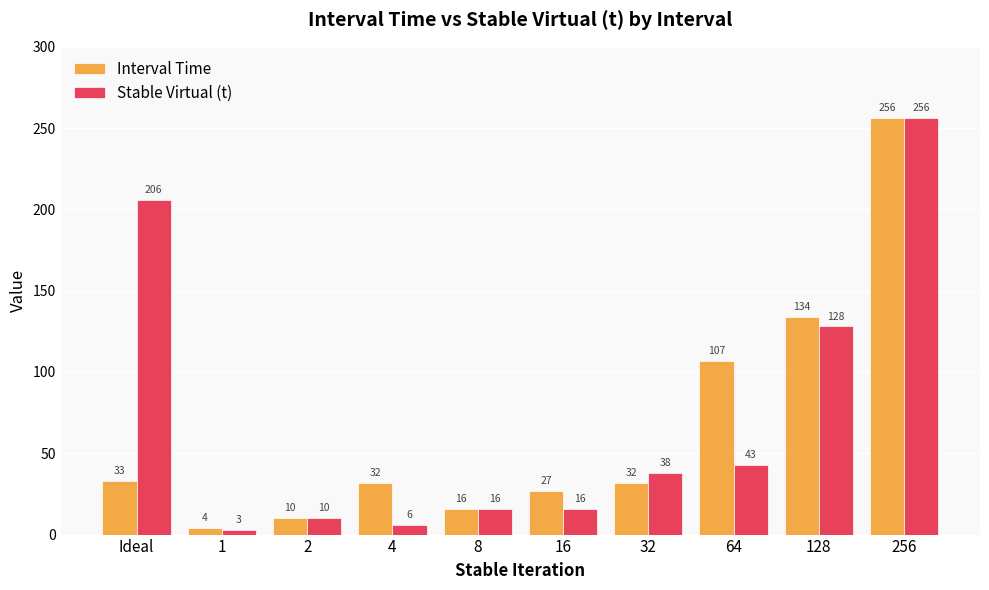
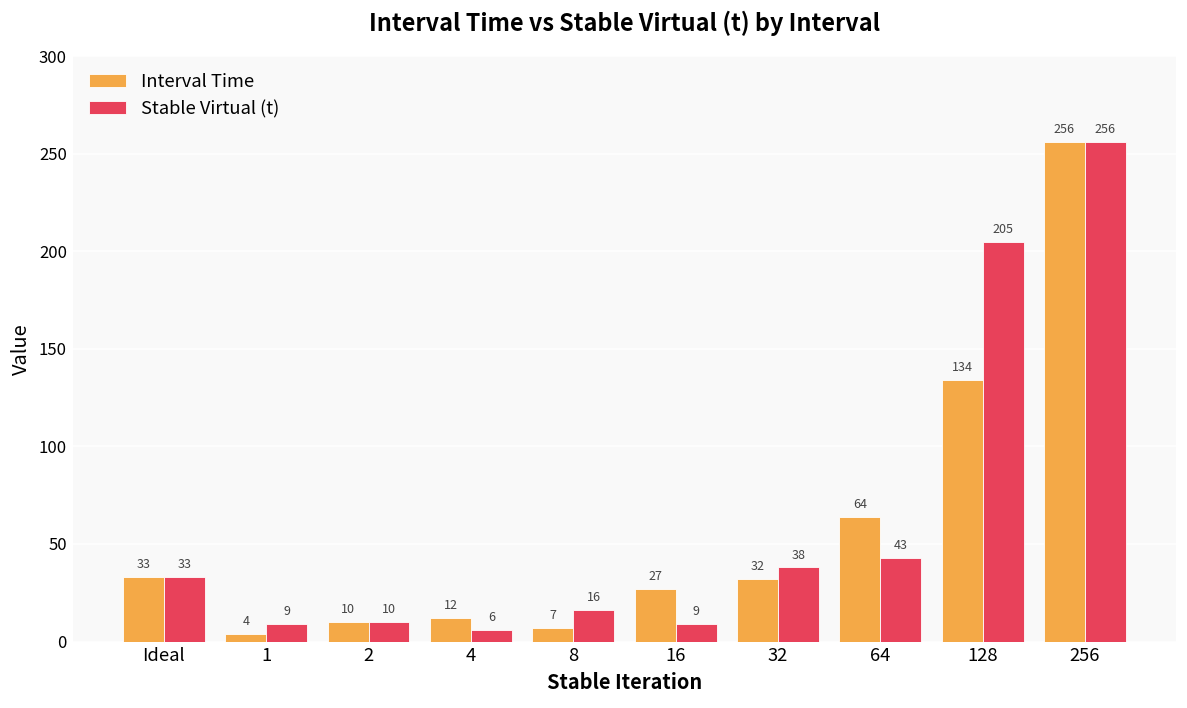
Stable Virtual (t), Ideal: 206 -> 33
Stable Virtual (t), 1: 3 -> 9
Interval Time, 4: 32 -> 12
Interval Time, 8: 16 -> 7
Stable Virtual (t), 16: 16 -> 9
Interval Time, 64: 107 -> 64
Stable Virtual (t), 128: 128 -> 205
